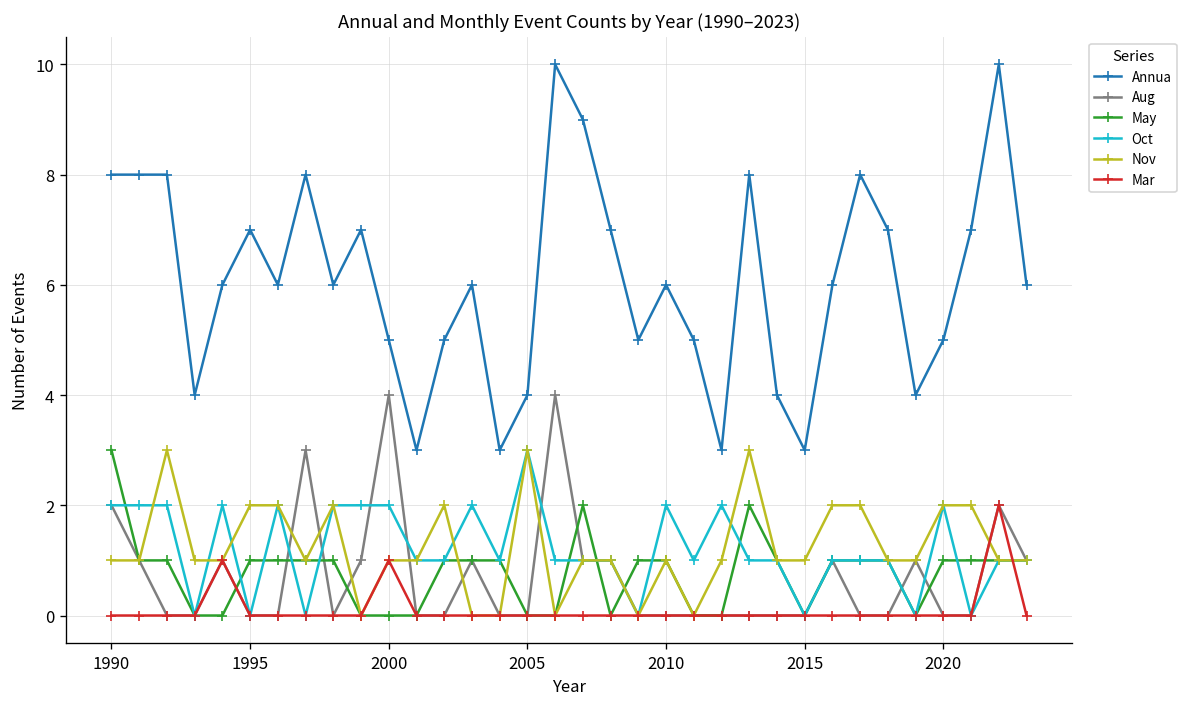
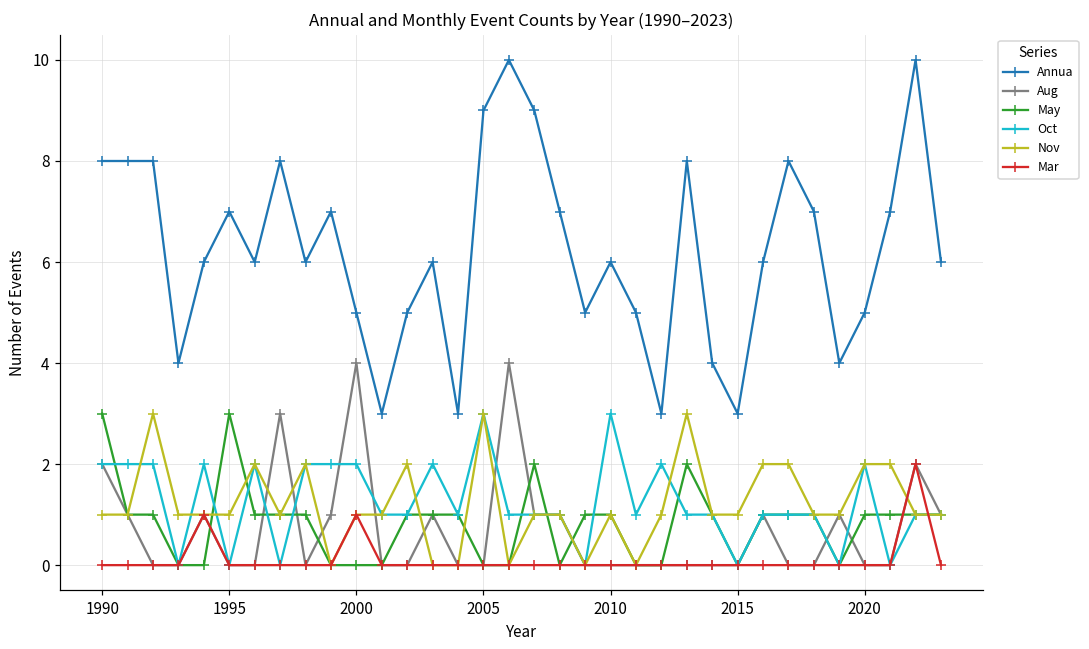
May, 1995: 1 -> 3
Nov, 1995: 2 -> 1
Annua, 2005: 4 -> 9
Oct, 2010: 2 -> 3
